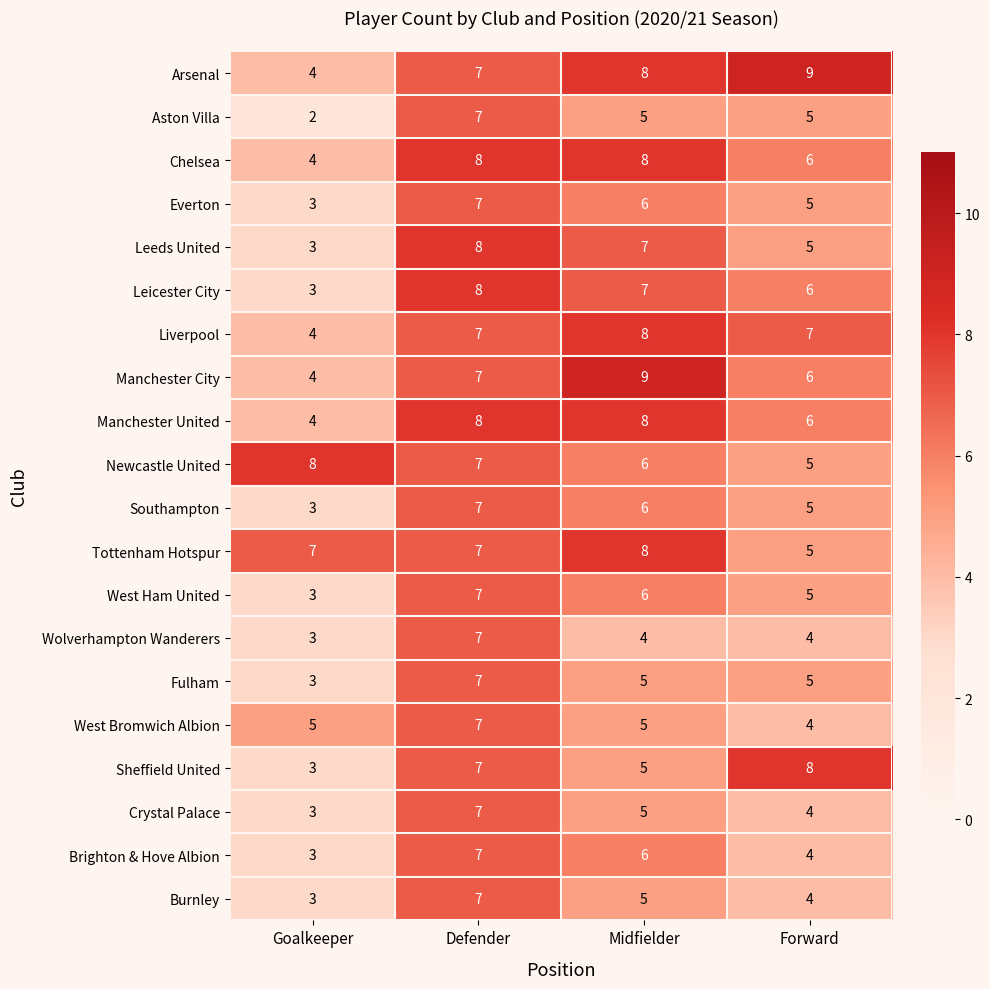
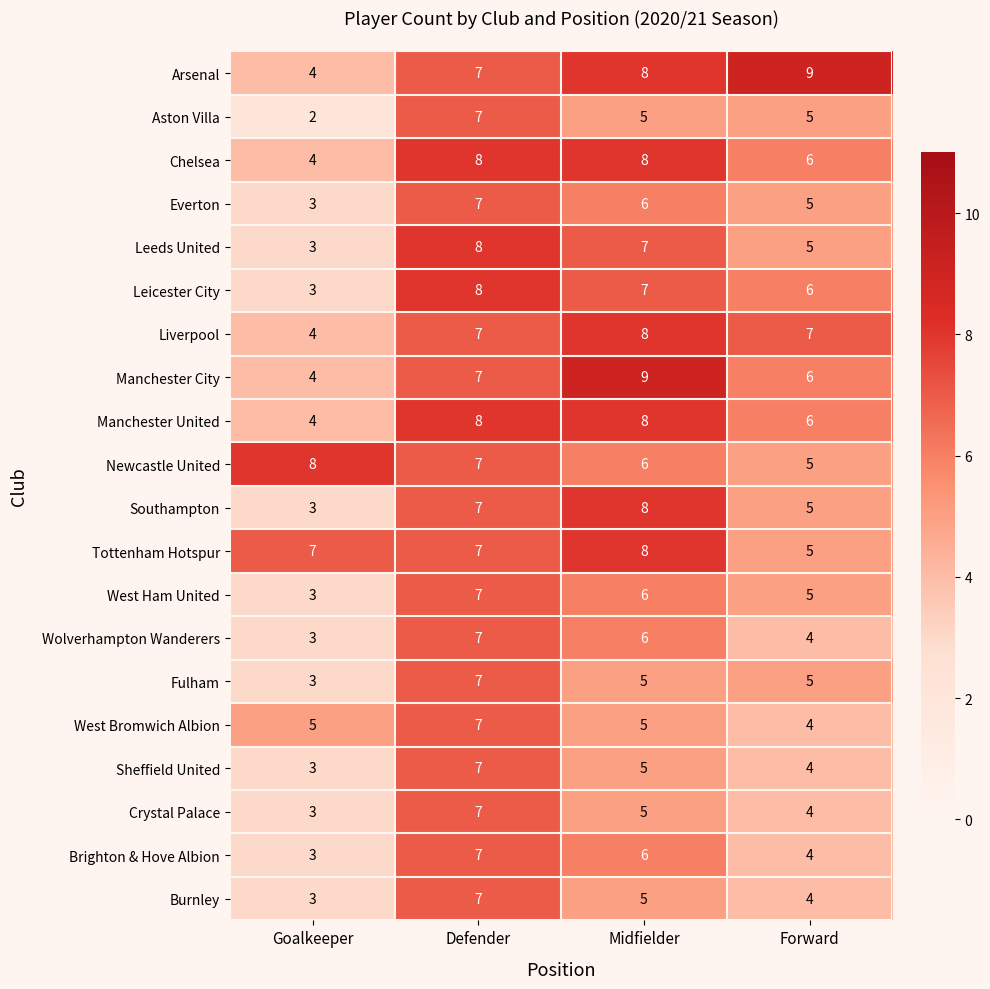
Southampton, Midfielder: 6 -> 8
Wolverhampton Wanderers, Midfielder: 4 -> 6
Sheffield United, Forward: 8 -> 4
